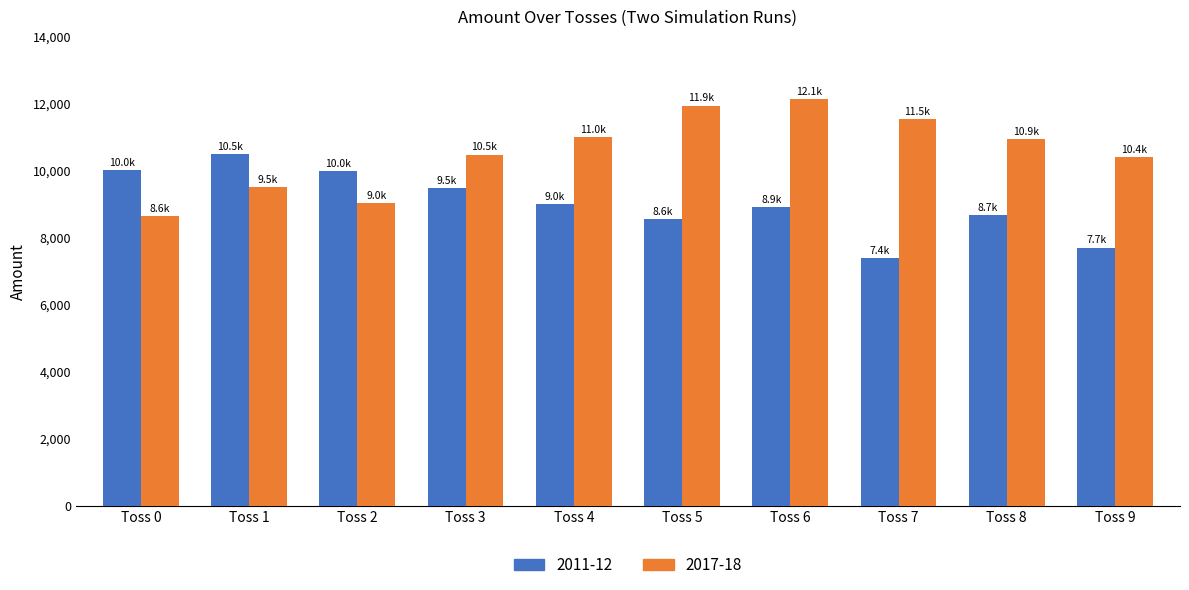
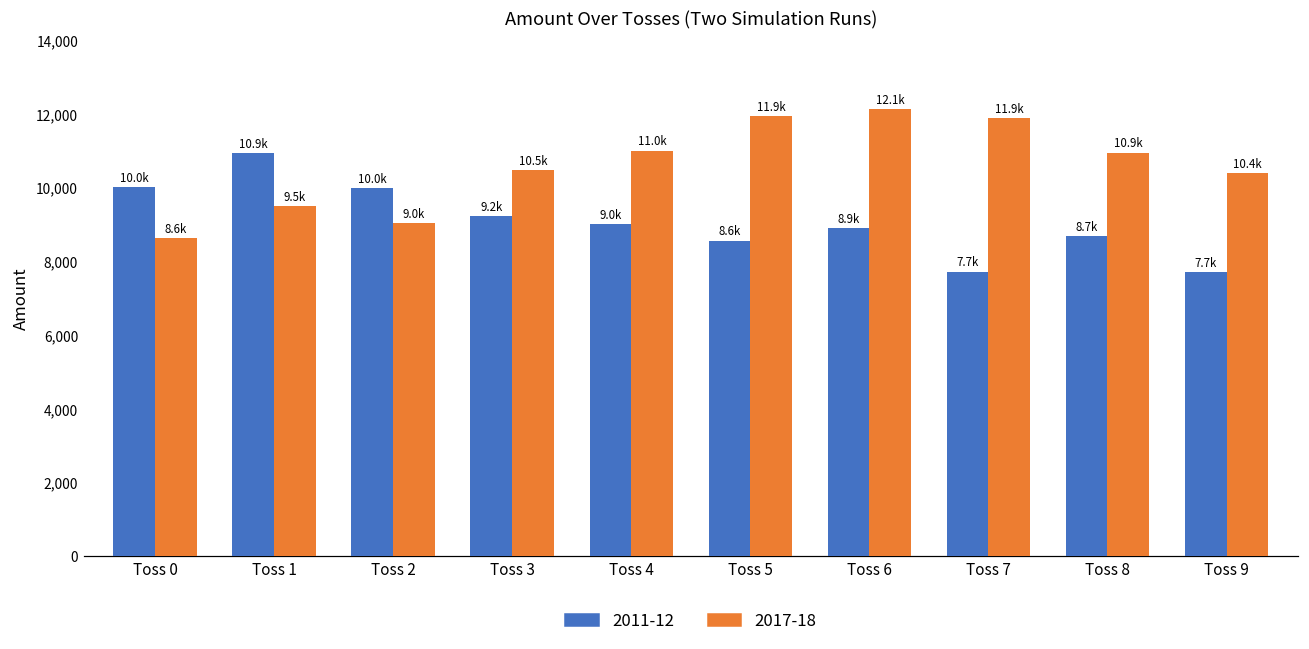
2011-12, Toss 1: 10.5k -> 10.9k
2011-12, Toss 3: 9.5k -> 9.2k
2011-12, Toss 7: 7.4k -> 7.7k
2017-18, Toss 7: 11.5k -> 11.9k
